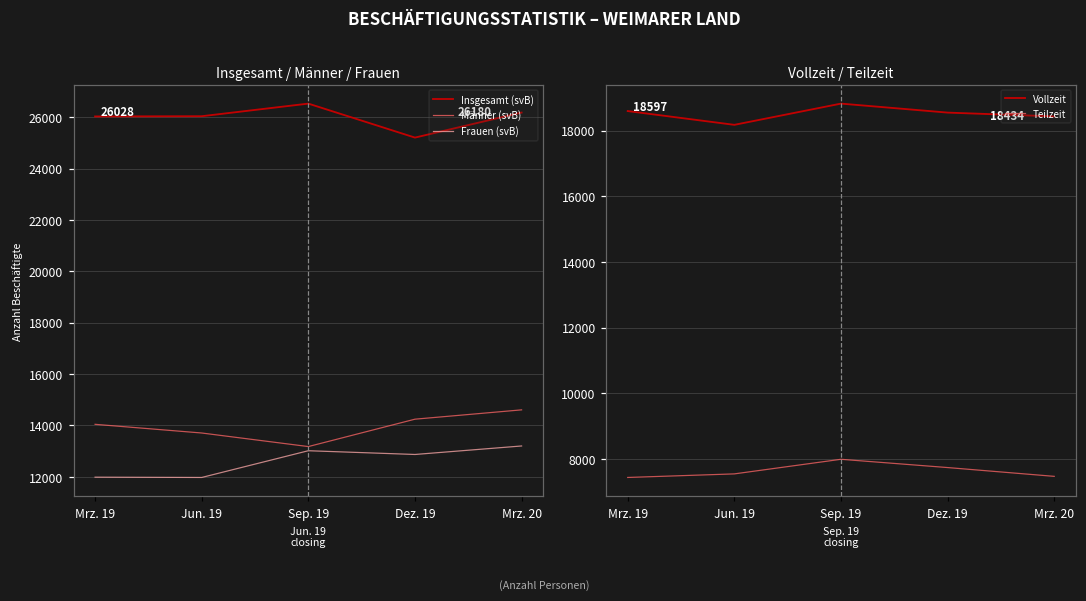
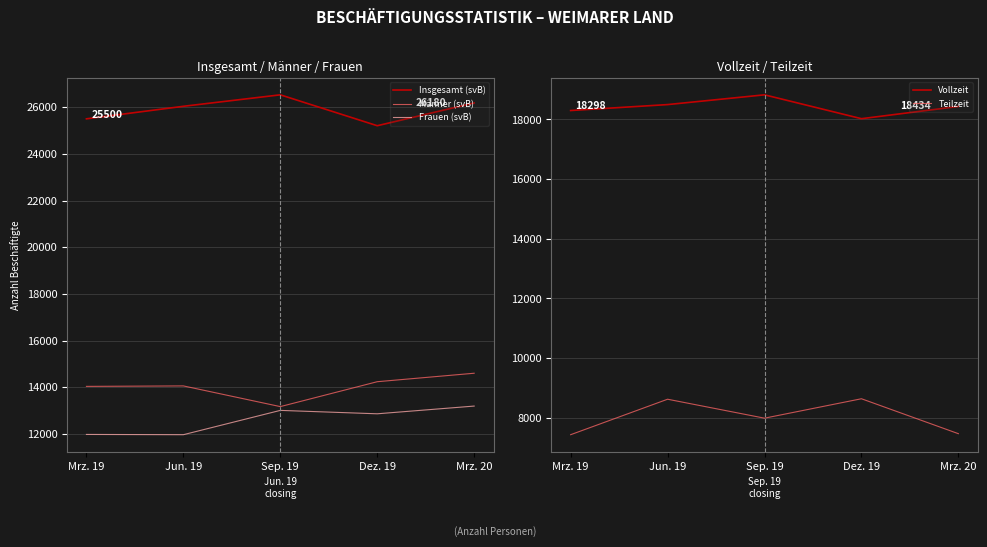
Insgesamt / Männer / Frauen, Insgesamt (svB), Mrz. 19: 26028 -> 25500
Insgesamt / Männer / Frauen, Männer (svB), Jun. 19: 13700 -> 14100
Vollzeit / Teilzeit, Vollzeit, Mrz. 19: 18597 -> 18298
Vollzeit / Teilzeit, Vollzeit, Jun. 19: 18200 -> 18500
Vollzeit / Teilzeit, Teilzeit, Jun. 19: 7500 -> 8600
Vollzeit / Teilzeit, Vollzeit, Dez. 19: 18600 -> 18000
Vollzeit / Teilzeit, Teilzeit, Dez. 19: 7700 -> 8600
